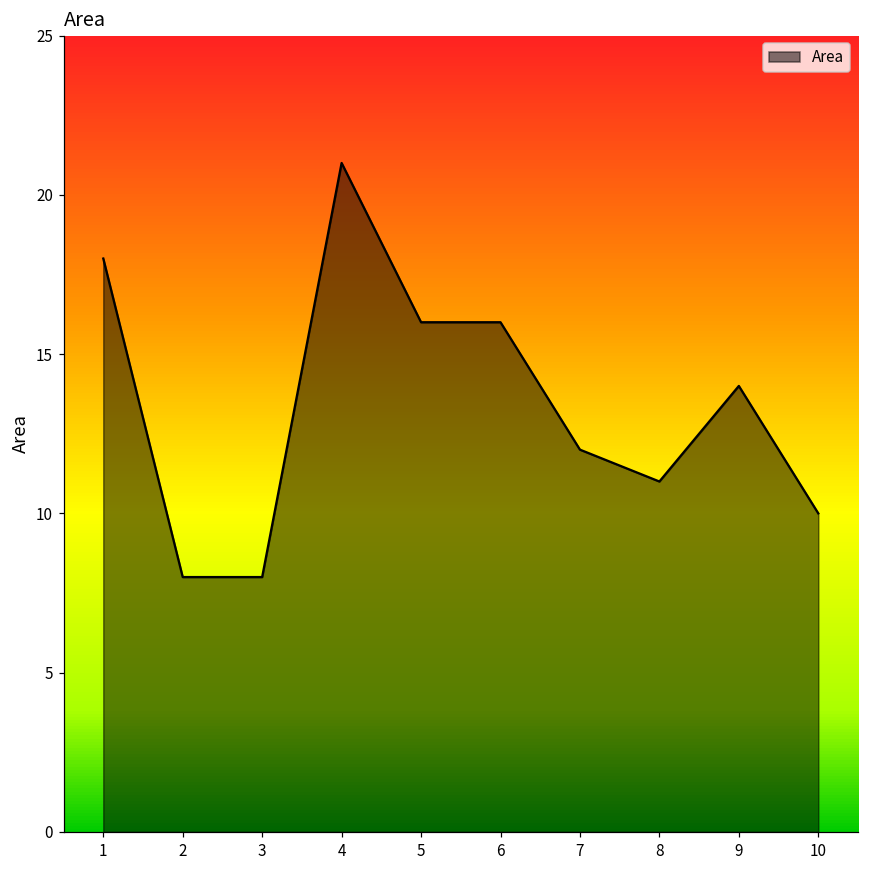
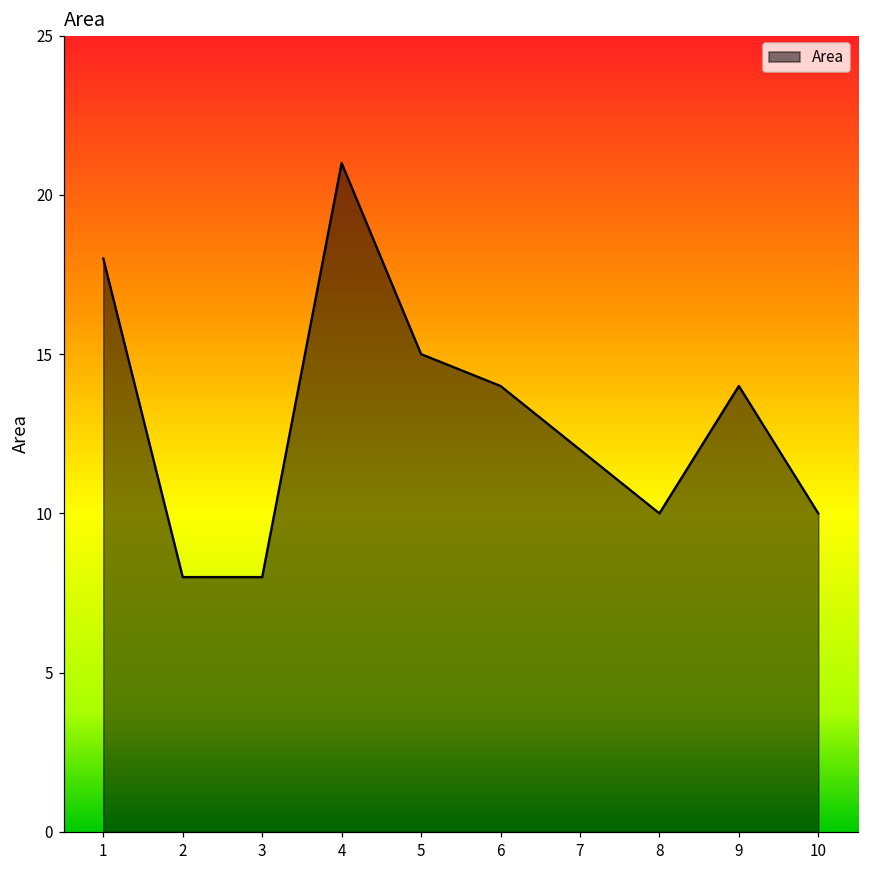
5: 16 -> 15
6: 16 -> 14
8: 11 -> 10
